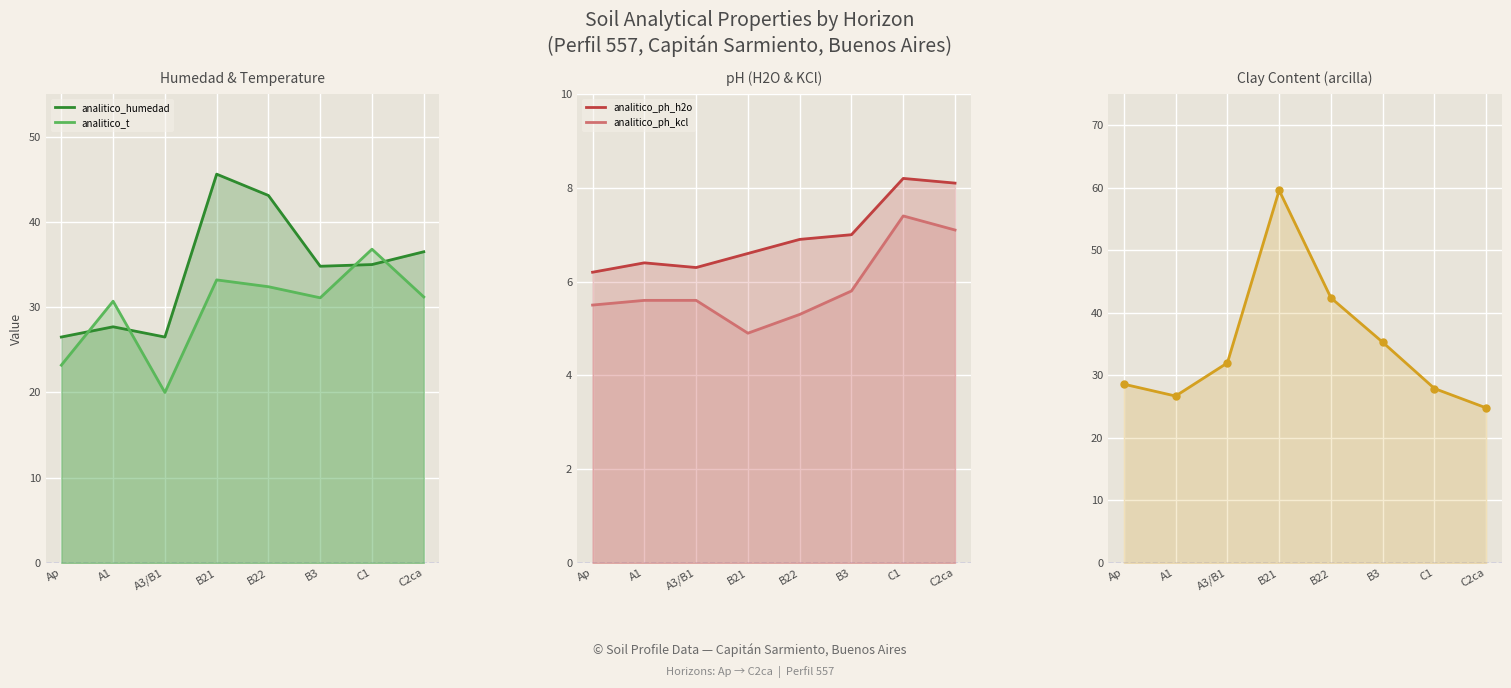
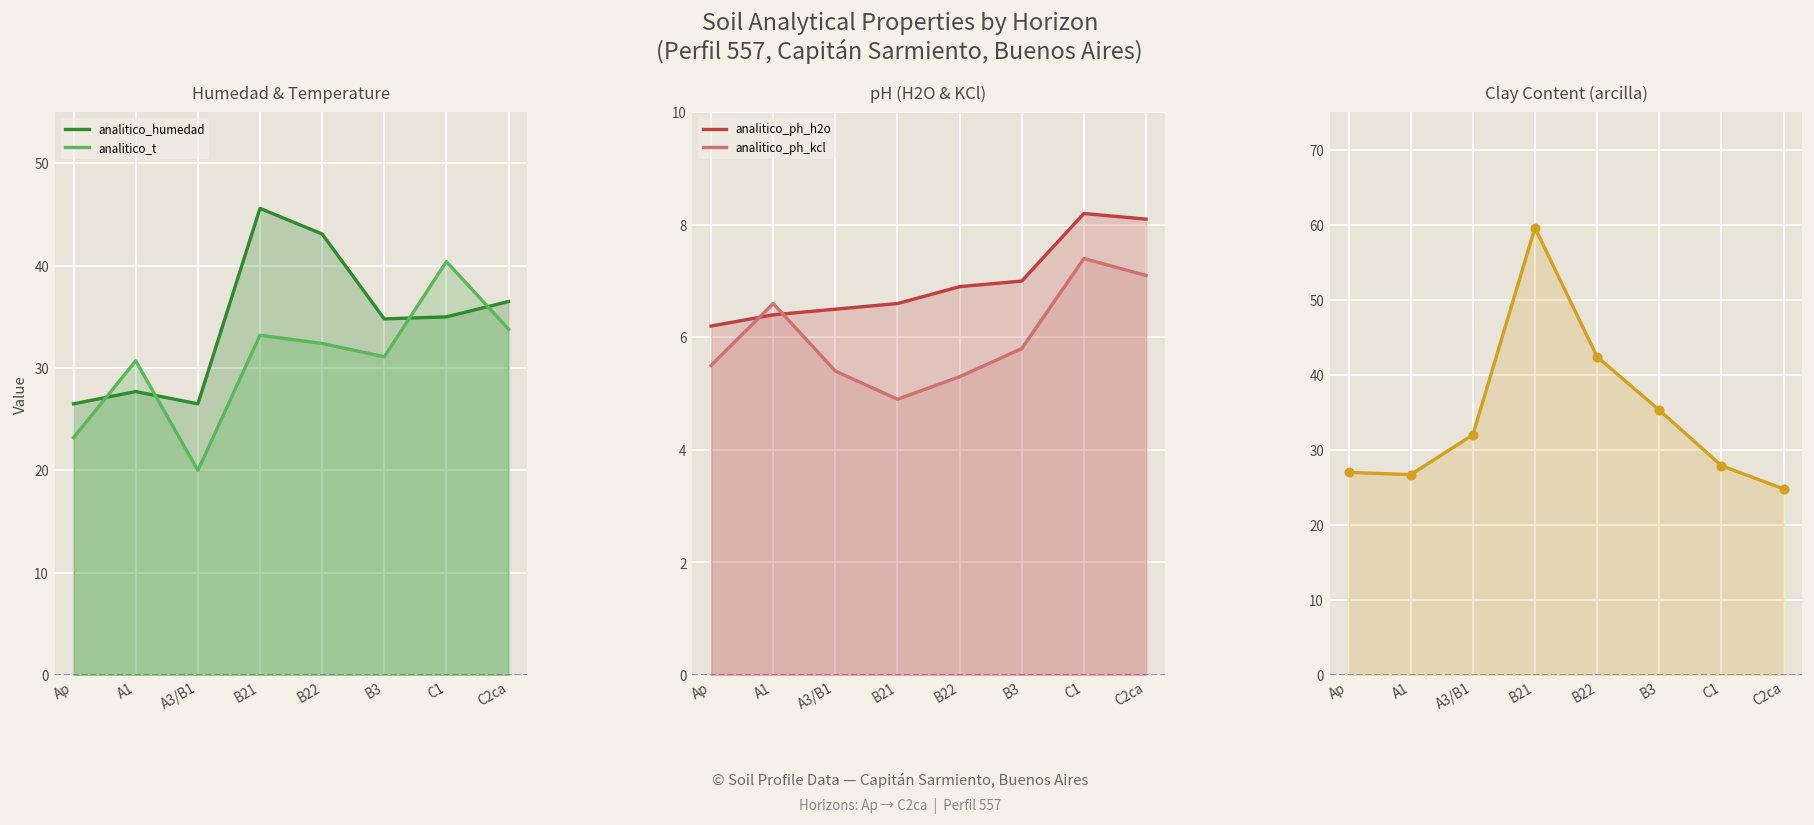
Humedad & Temperature, analitico_t, C1: 37 -> 40
Humedad & Temperature, analitico_t, C2ca: 31 -> 34
pH (H2O & KCl), analitico_ph_kcl, A1: 5.6 -> 6.6
pH (H2O & KCl), analitico_ph_h2o, A3/B1: 6.3 -> 6.5
pH (H2O & KCl), analitico_ph_kcl, A3/B1: 5.6 -> 5.4
Clay Content (arcilla), Ap: 29 -> 27
